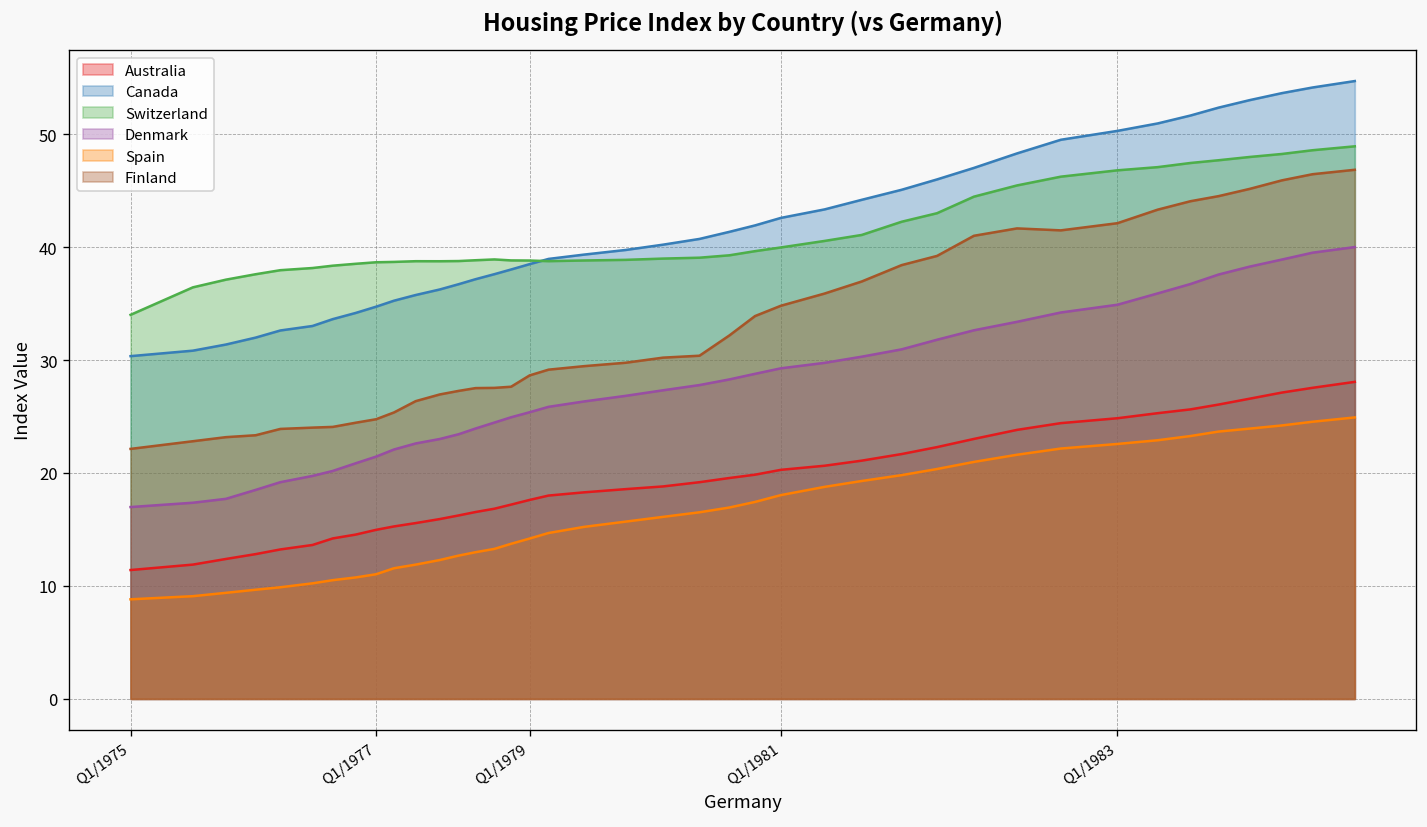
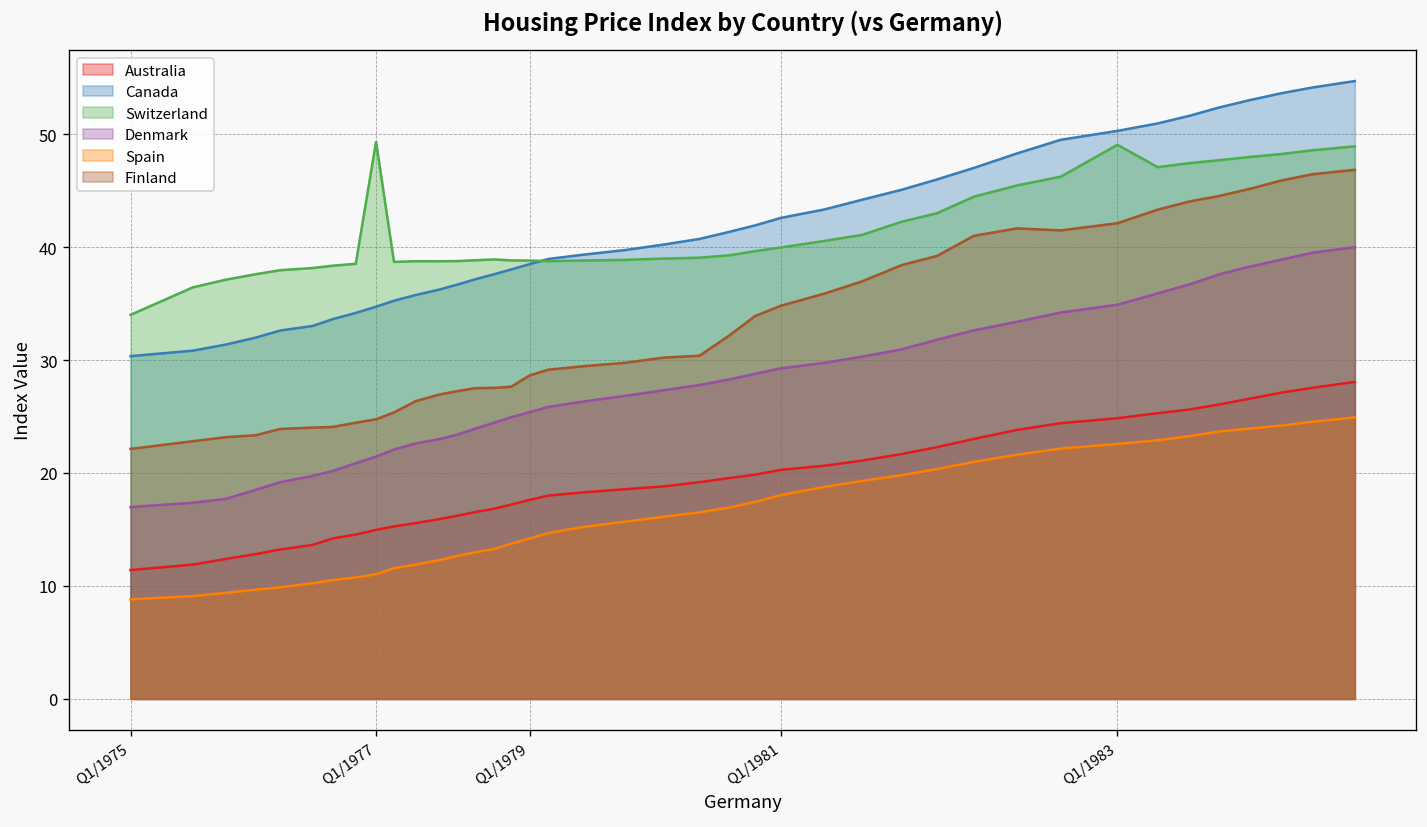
Switzerland, Q1/1977: 39 -> 49
Switzerland, Q1/1983: 47 -> 49
